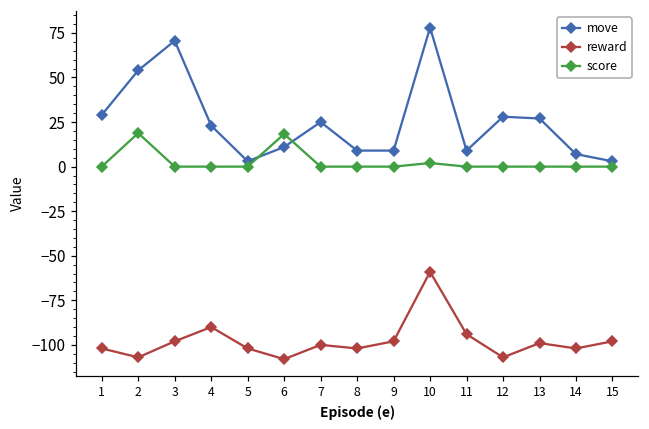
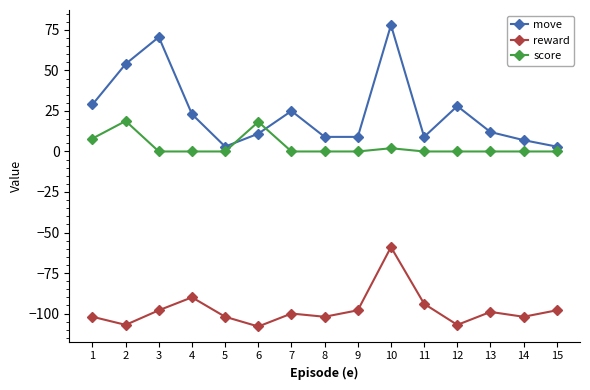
score, 1: 0 -> 8
move, 13: 27 -> 12
